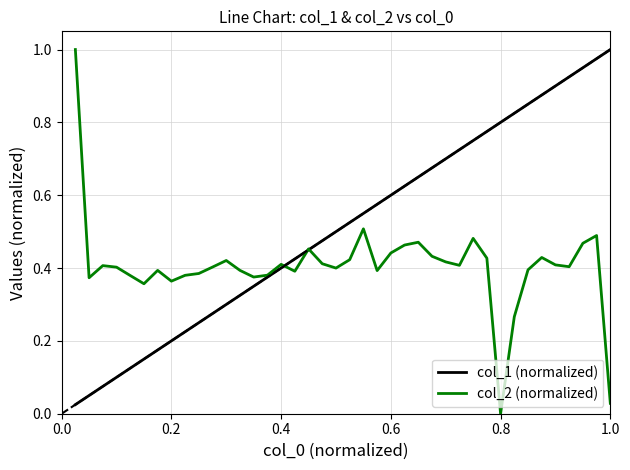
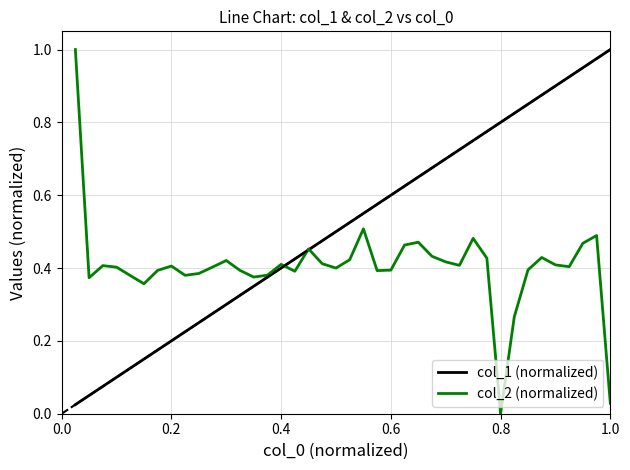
col_2 (normalized), 0.2: 0.36 -> 0.41
col_2 (normalized), 0.6: 0.44 -> 0.39
